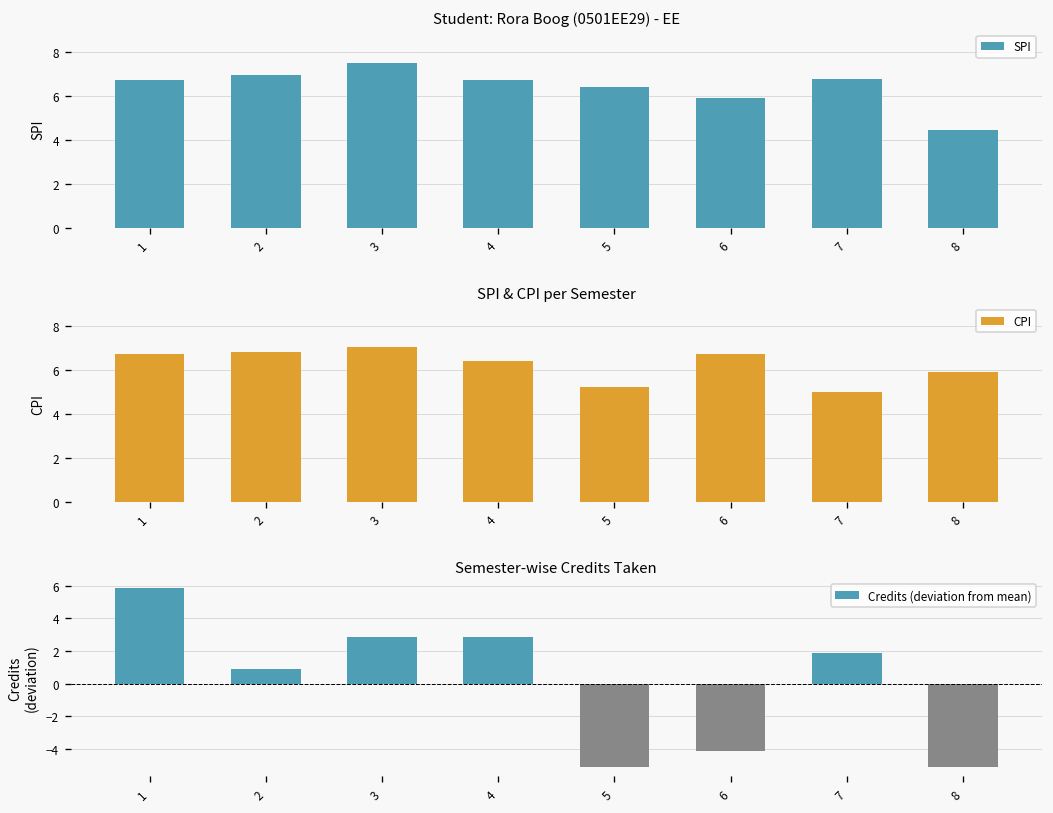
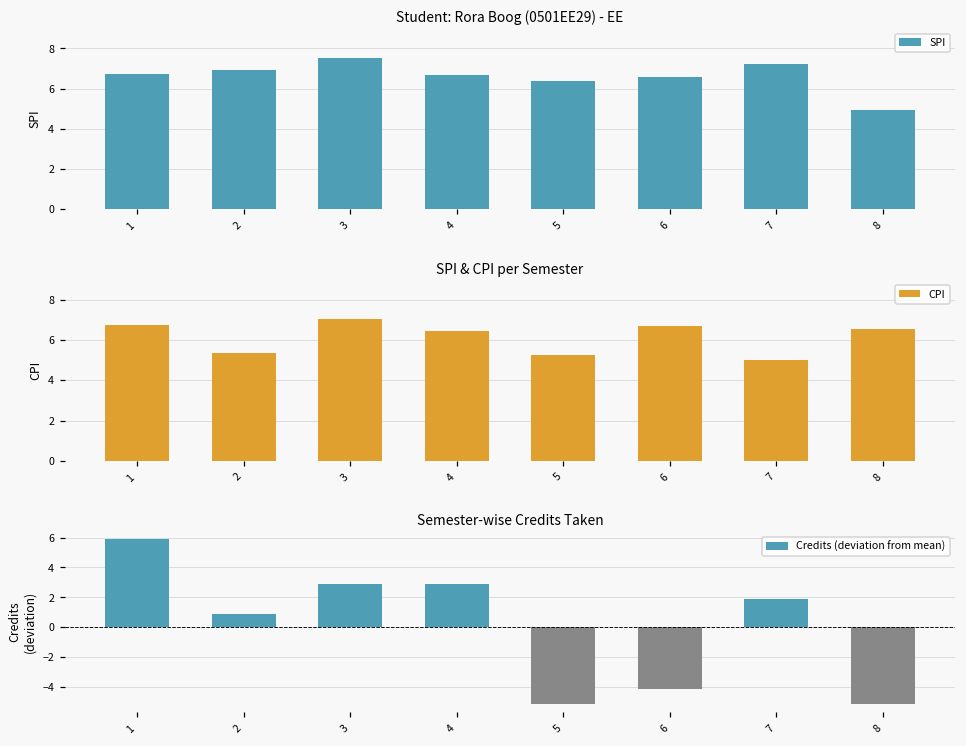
Student: Rora Boog (0501EE29) - EE, 6: 5.9 -> 6.6
Student: Rora Boog (0501EE29) - EE, 7: 6.8 -> 7.2
Student: Rora Boog (0501EE29) - EE, 8: 4.4 -> 5.0
SPI & CPI per Semester, 2: 6.8 -> 5.4
SPI & CPI per Semester, 8: 5.9 -> 6.5
